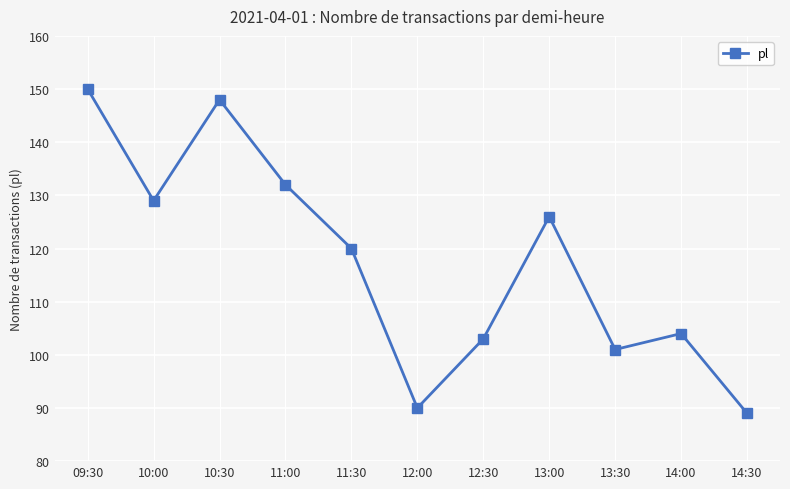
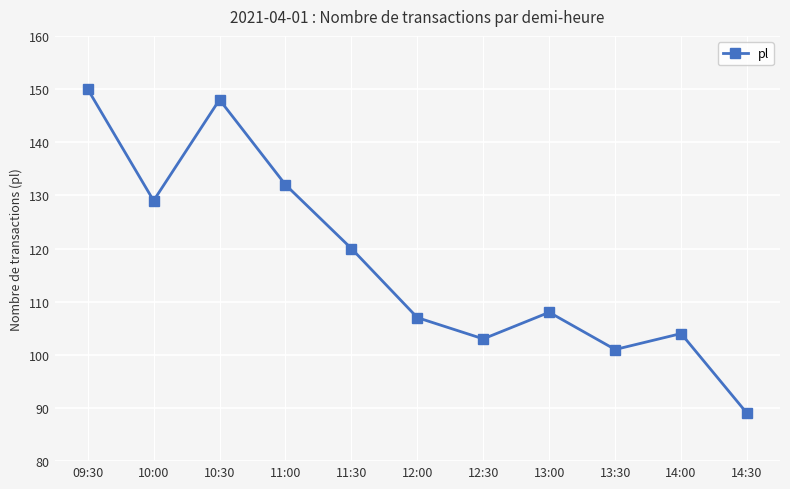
12:00: 90 -> 107
13:00: 126 -> 108
